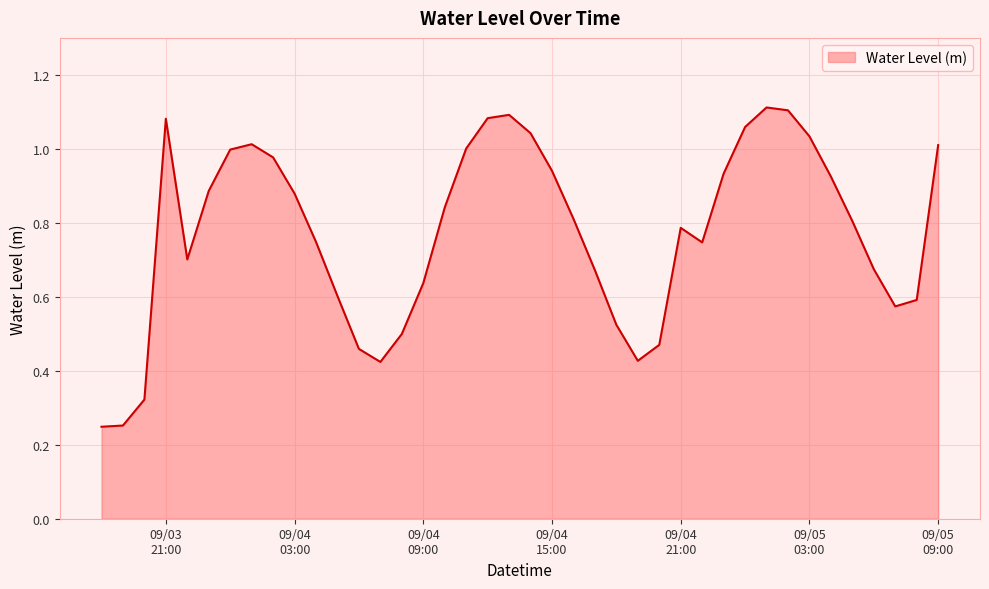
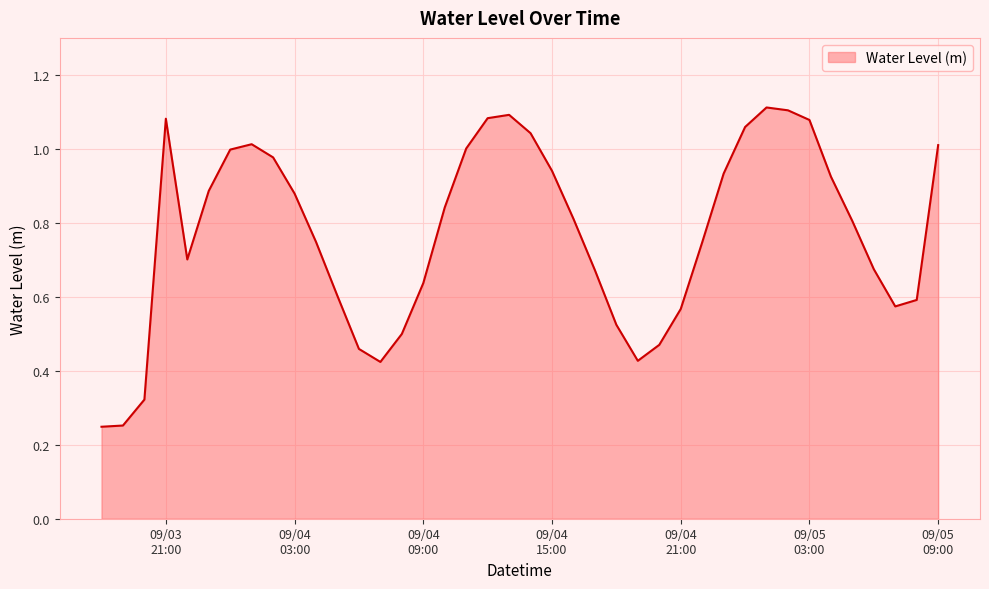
09/04 21:00: 0.79 -> 0.57
09/05 03:00: 1.03 -> 1.08
